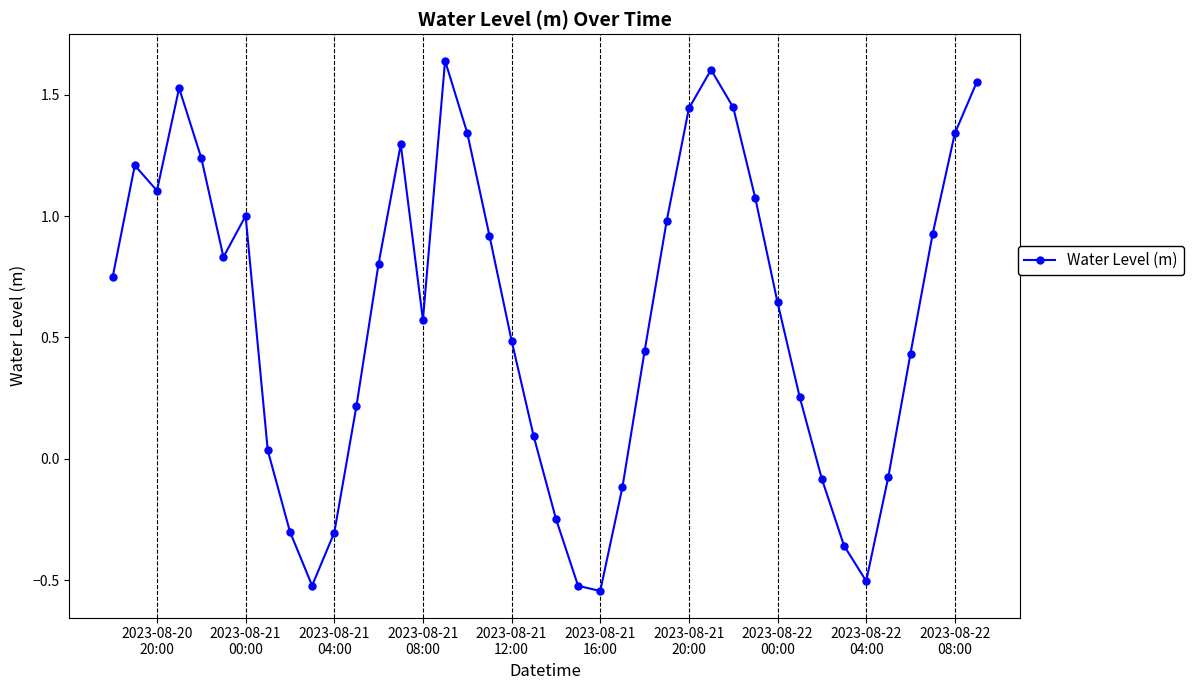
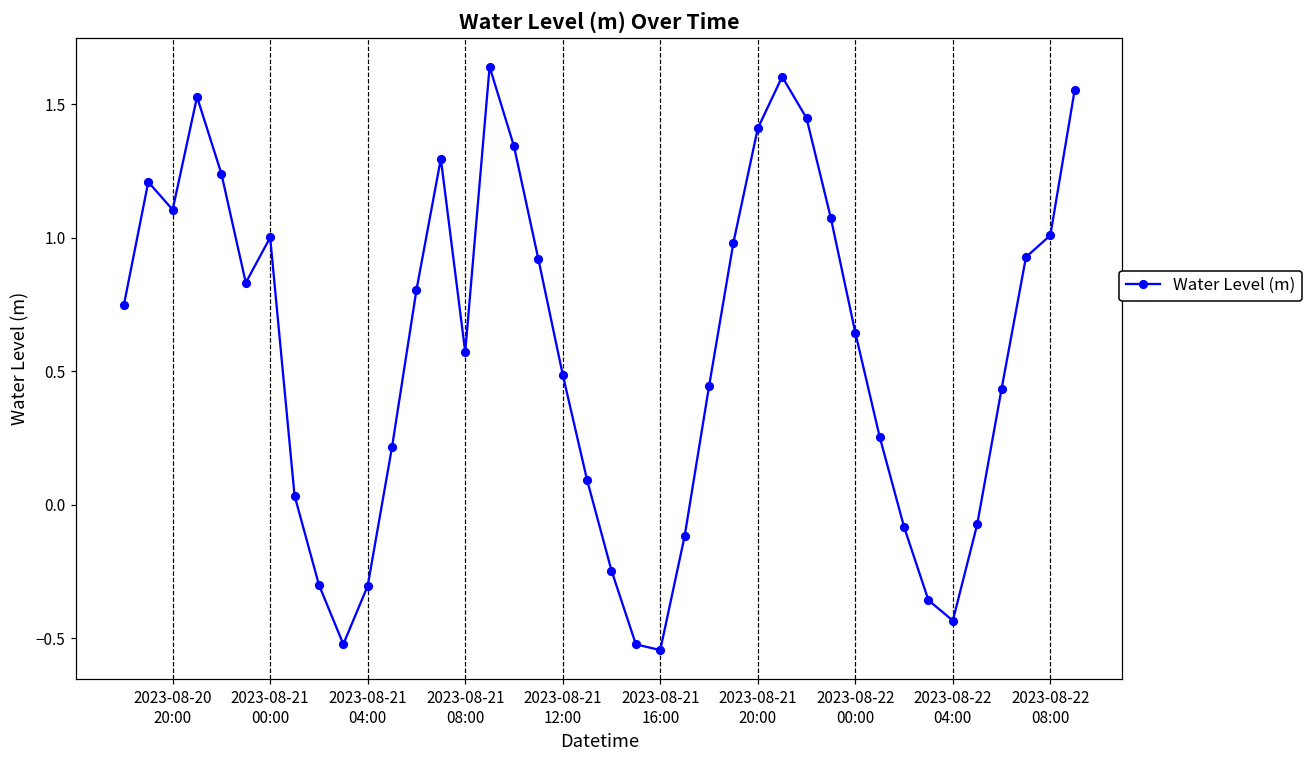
2023-08-21 20:00: 1.44 -> 1.41
2023-08-22 04:00: -0.50 -> -0.43
2023-08-22 08:00: 1.34 -> 1.01
